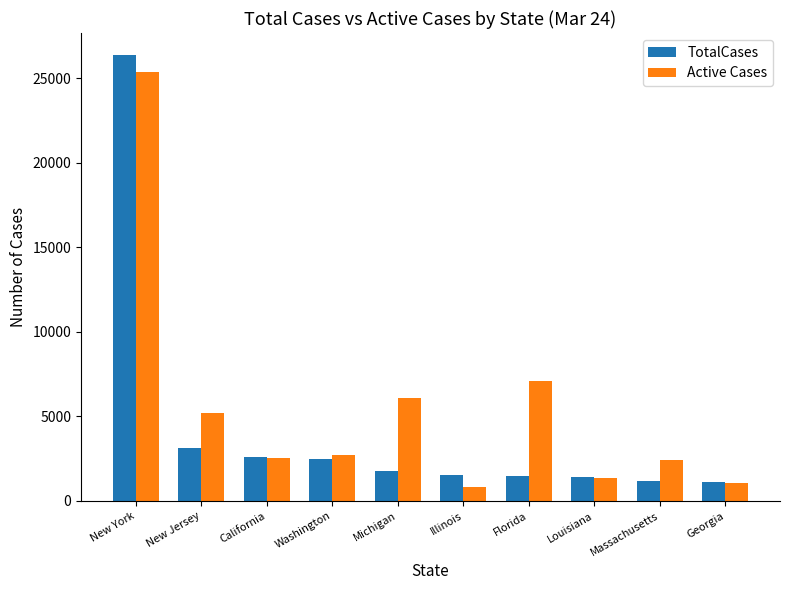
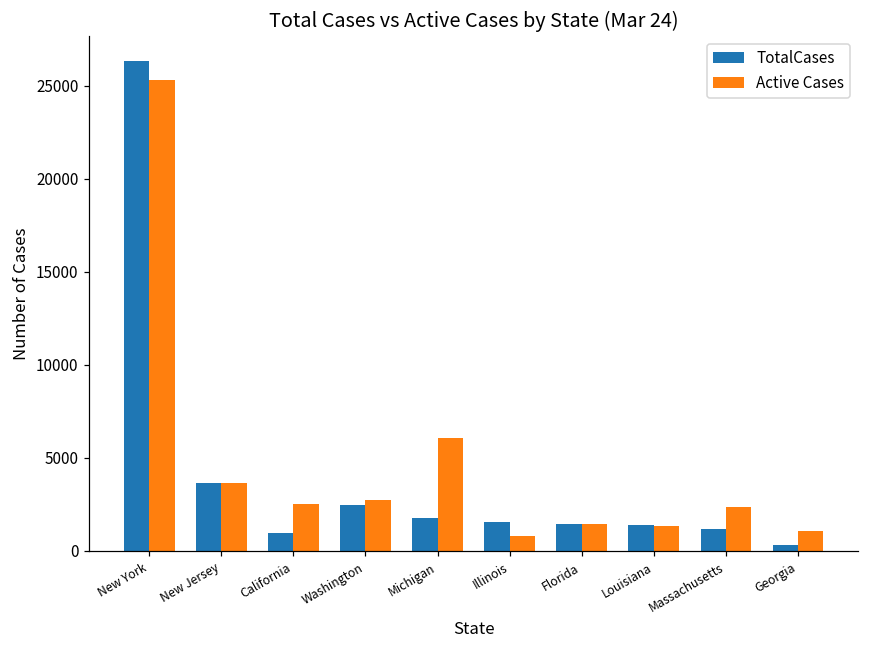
TotalCases, New Jersey: 3100 -> 3700
Active Cases, New Jersey: 5200 -> 3600
TotalCases, California: 2600 -> 1000
Active Cases, Florida: 7100 -> 1400
TotalCases, Georgia: 1100 -> 300
